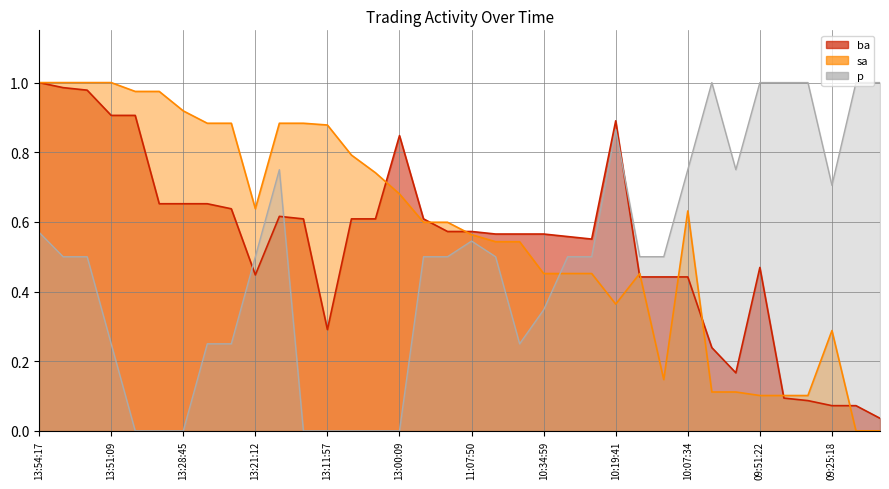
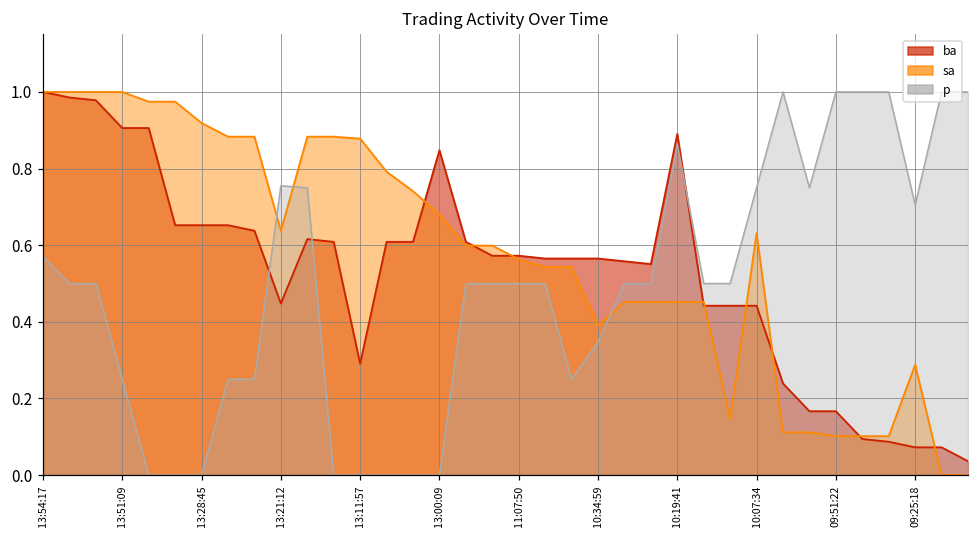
p, 13:21:12: 0.50 -> 0.76
p, 11:07:50: 0.55 -> 0.50
sa, 10:34:59: 0.45 -> 0.39
sa, 10:19:41: 0.36 -> 0.45
ba, 09:51:22: 0.47 -> 0.17
